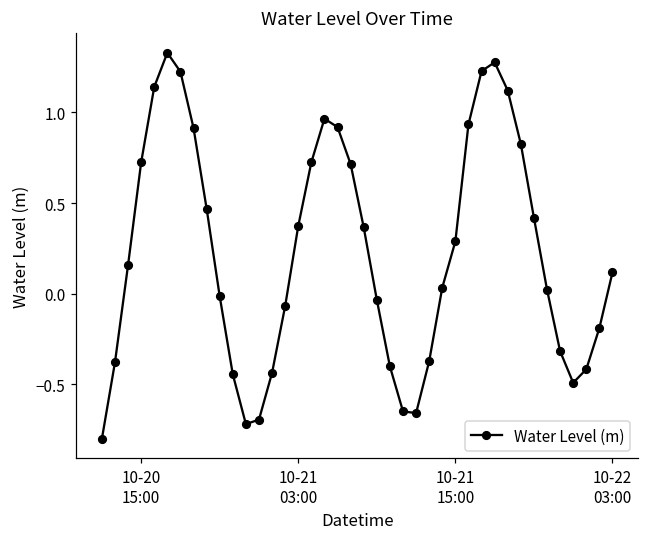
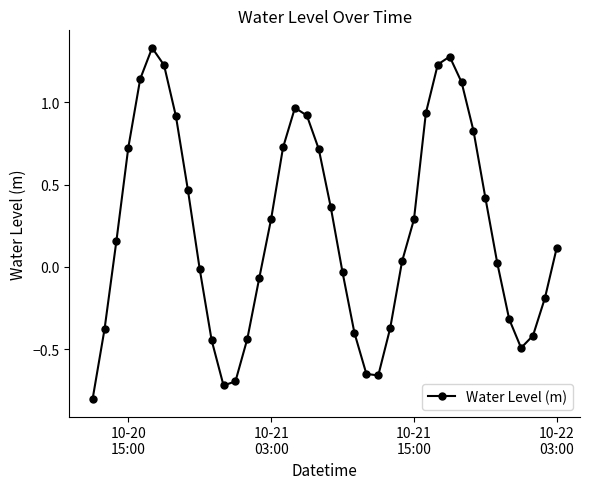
10-21 03:00: 0.37 -> 0.29
